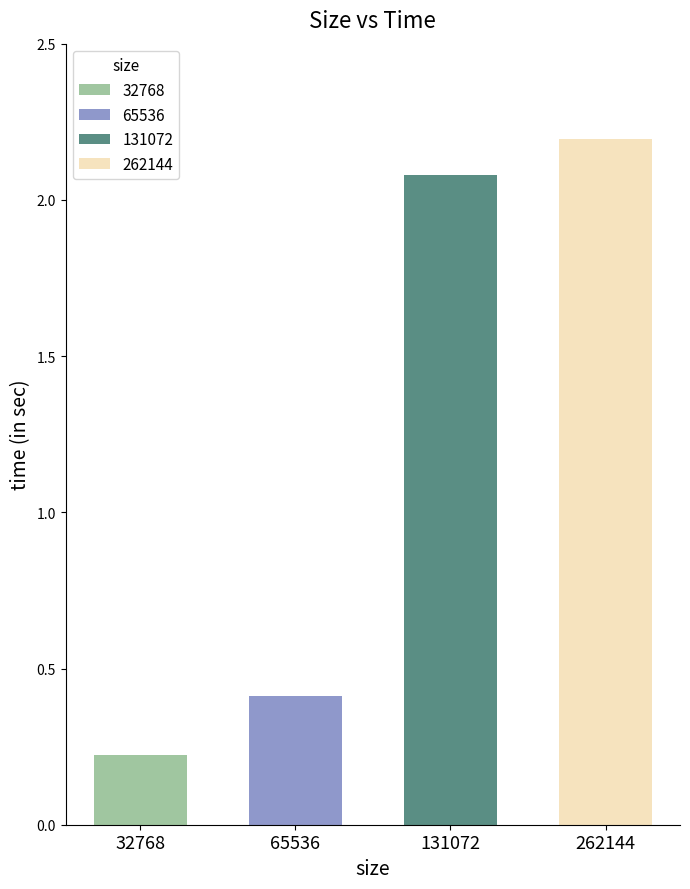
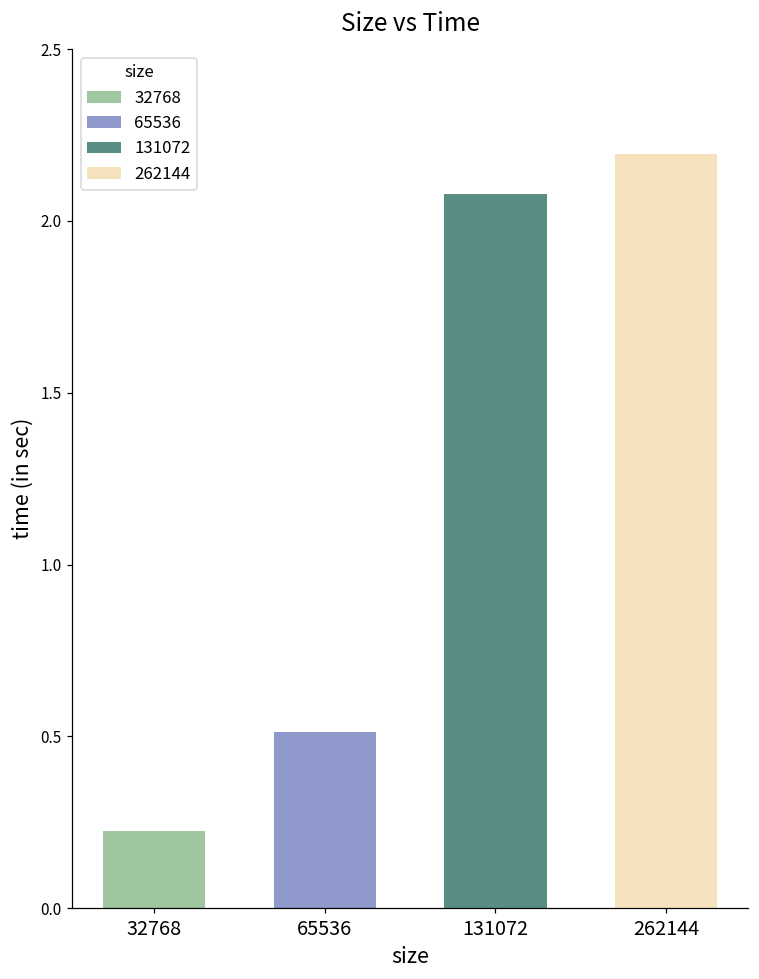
65536: 0.41 -> 0.51
